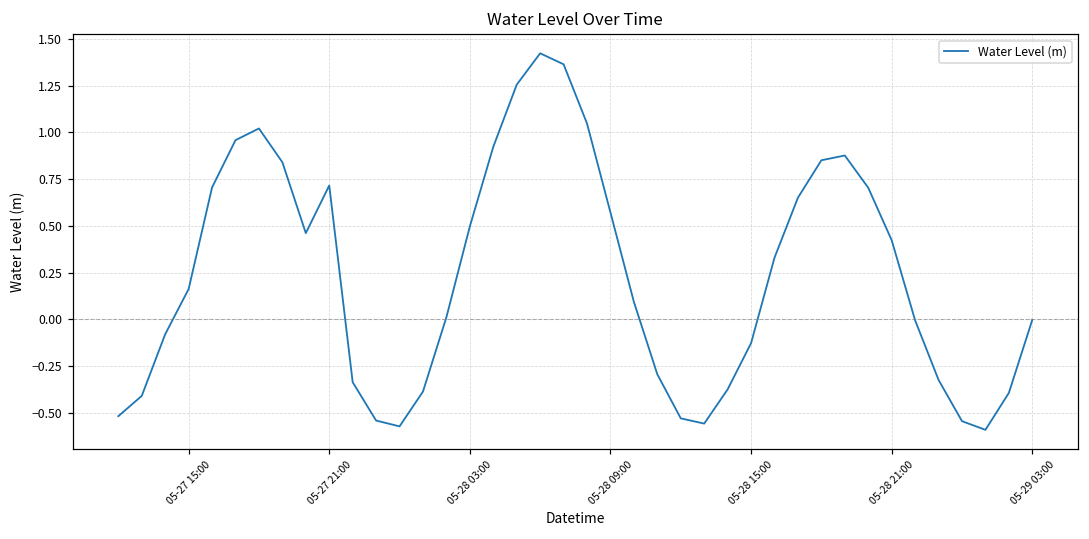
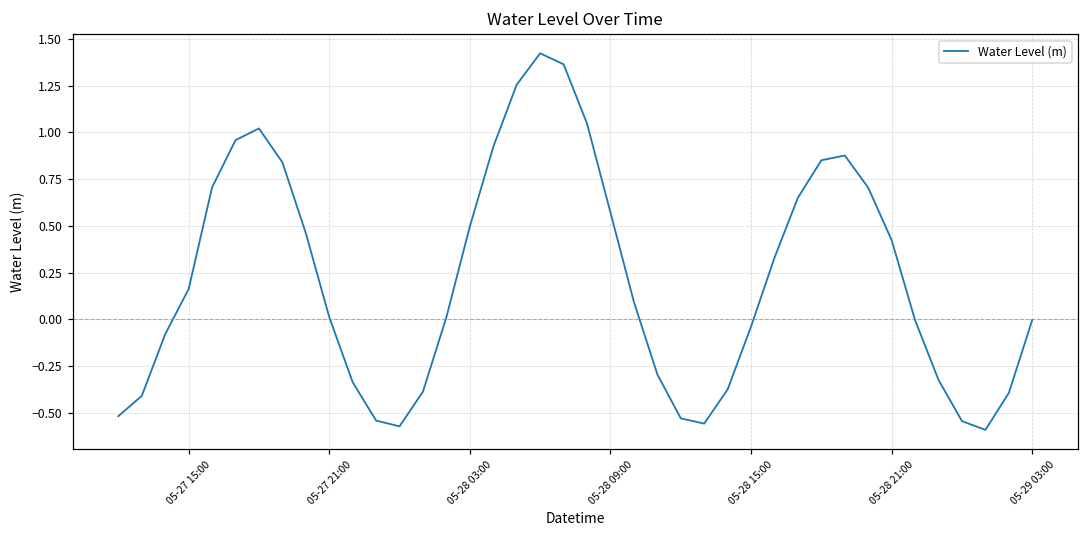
05-27 21:00: 0.72 -> 0.01
05-28 15:00: -0.13 -> -0.04
